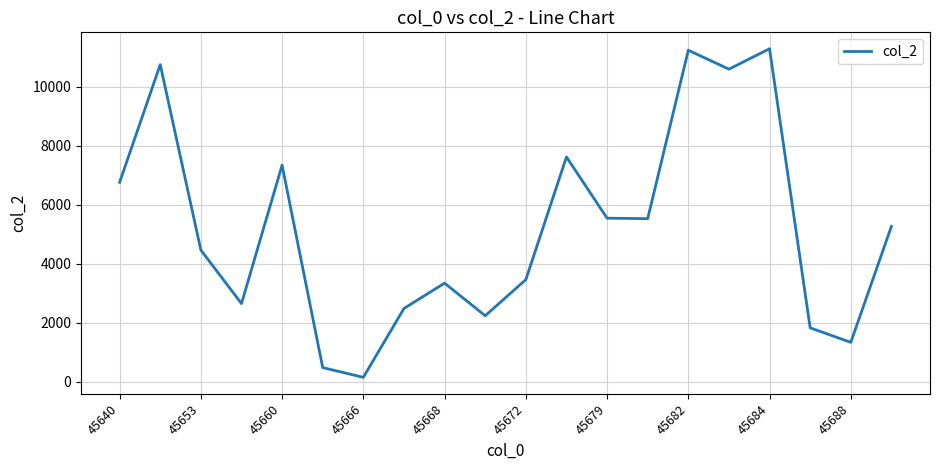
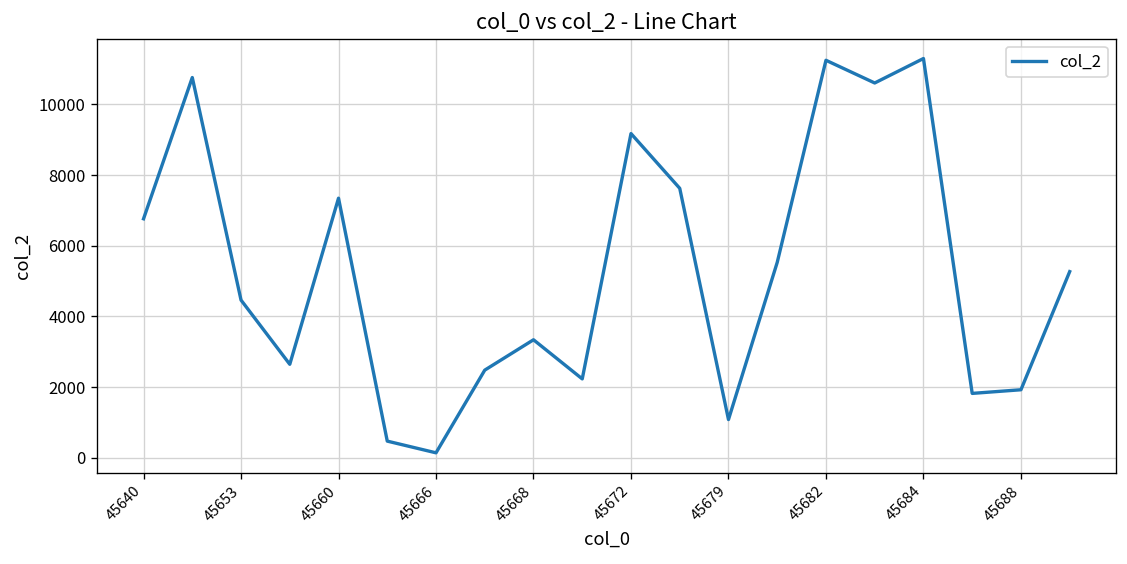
45672: 3500 -> 9200
45679: 5500 -> 1100
45688: 1300 -> 1900
